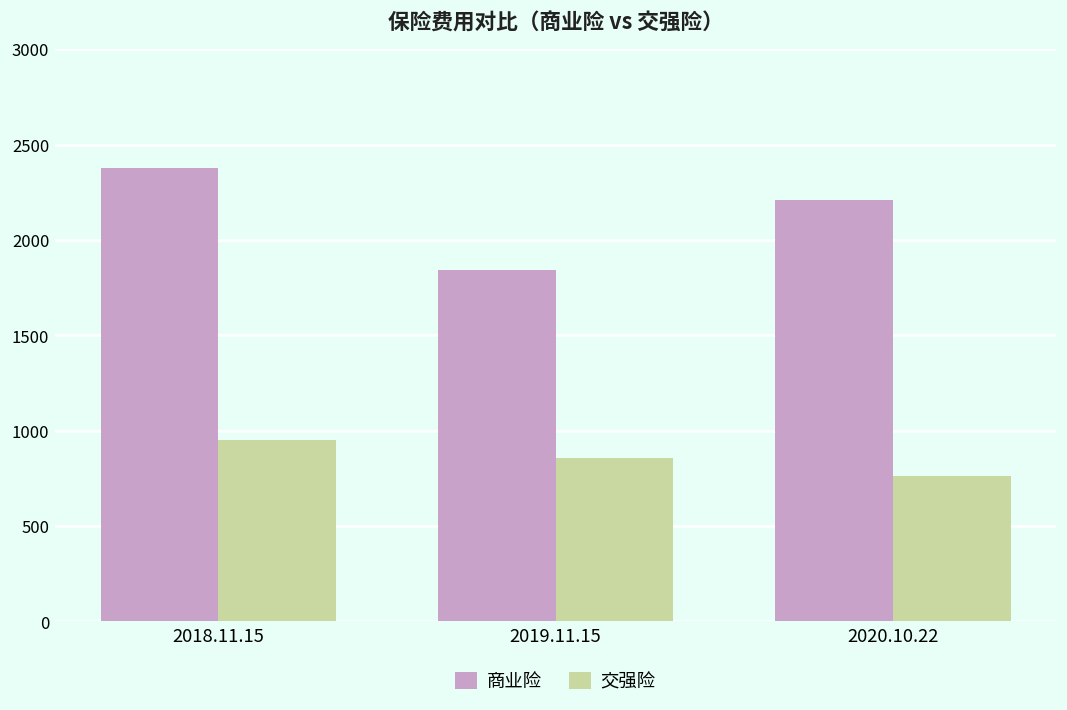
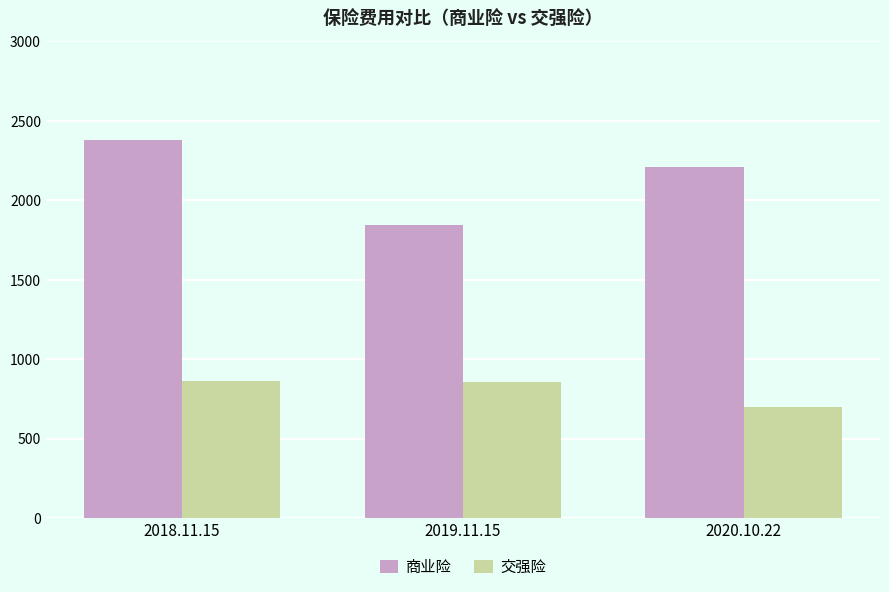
交强险, 2018.11.15: 950 -> 860
交强险, 2020.10.22: 760 -> 700
